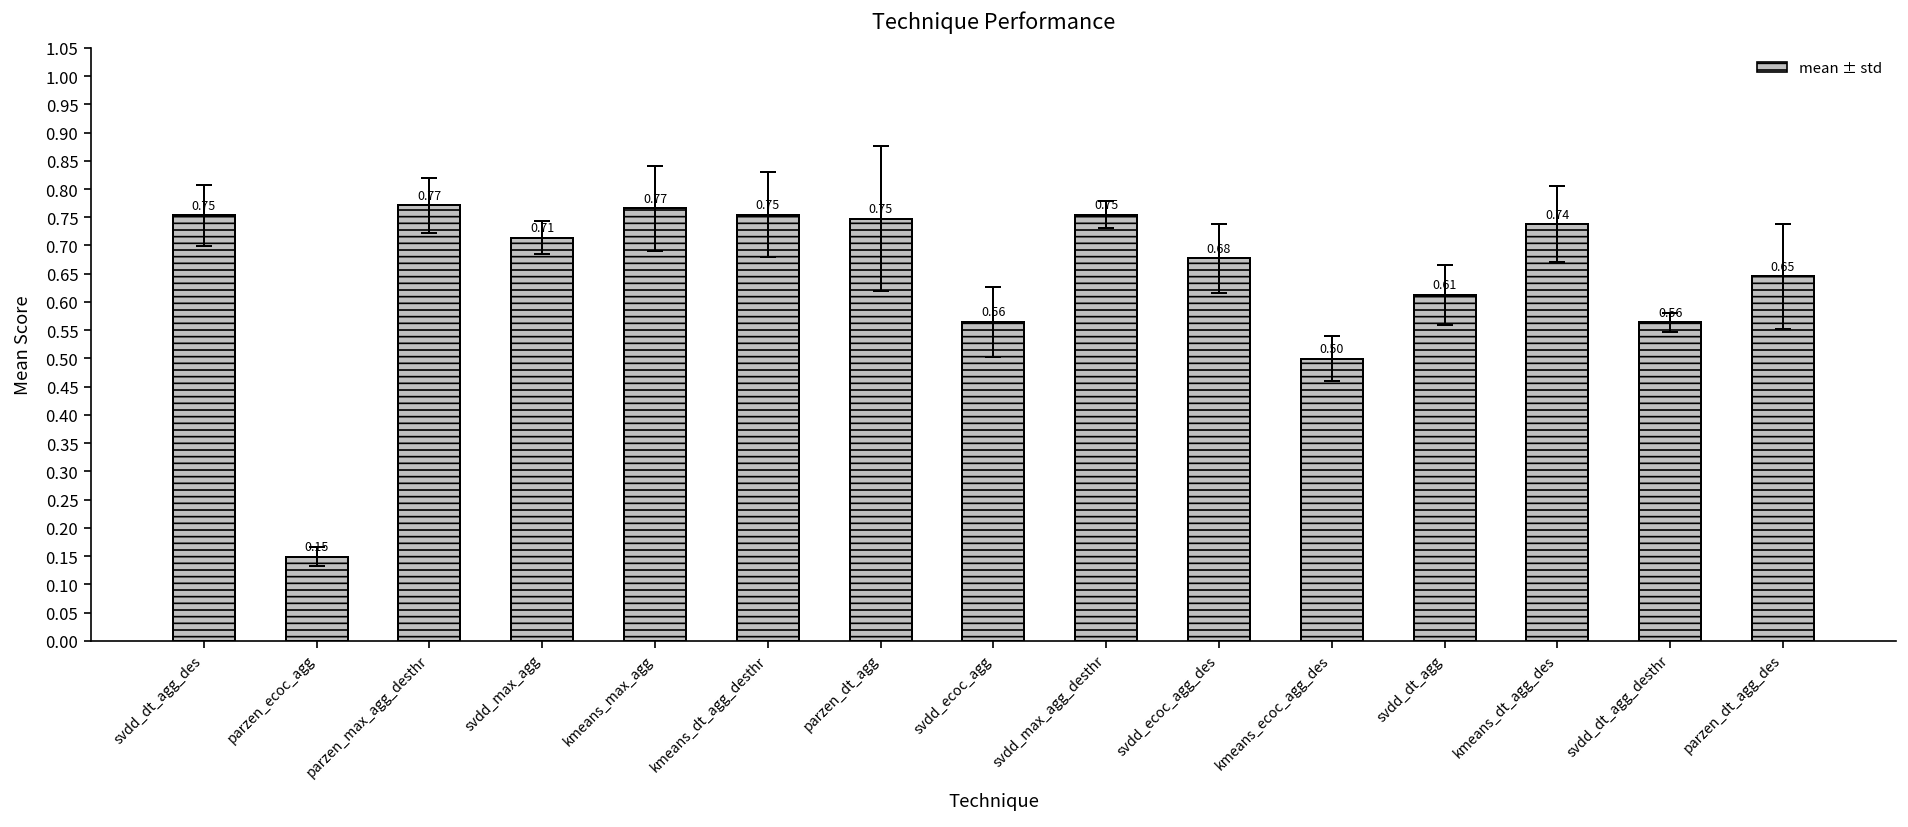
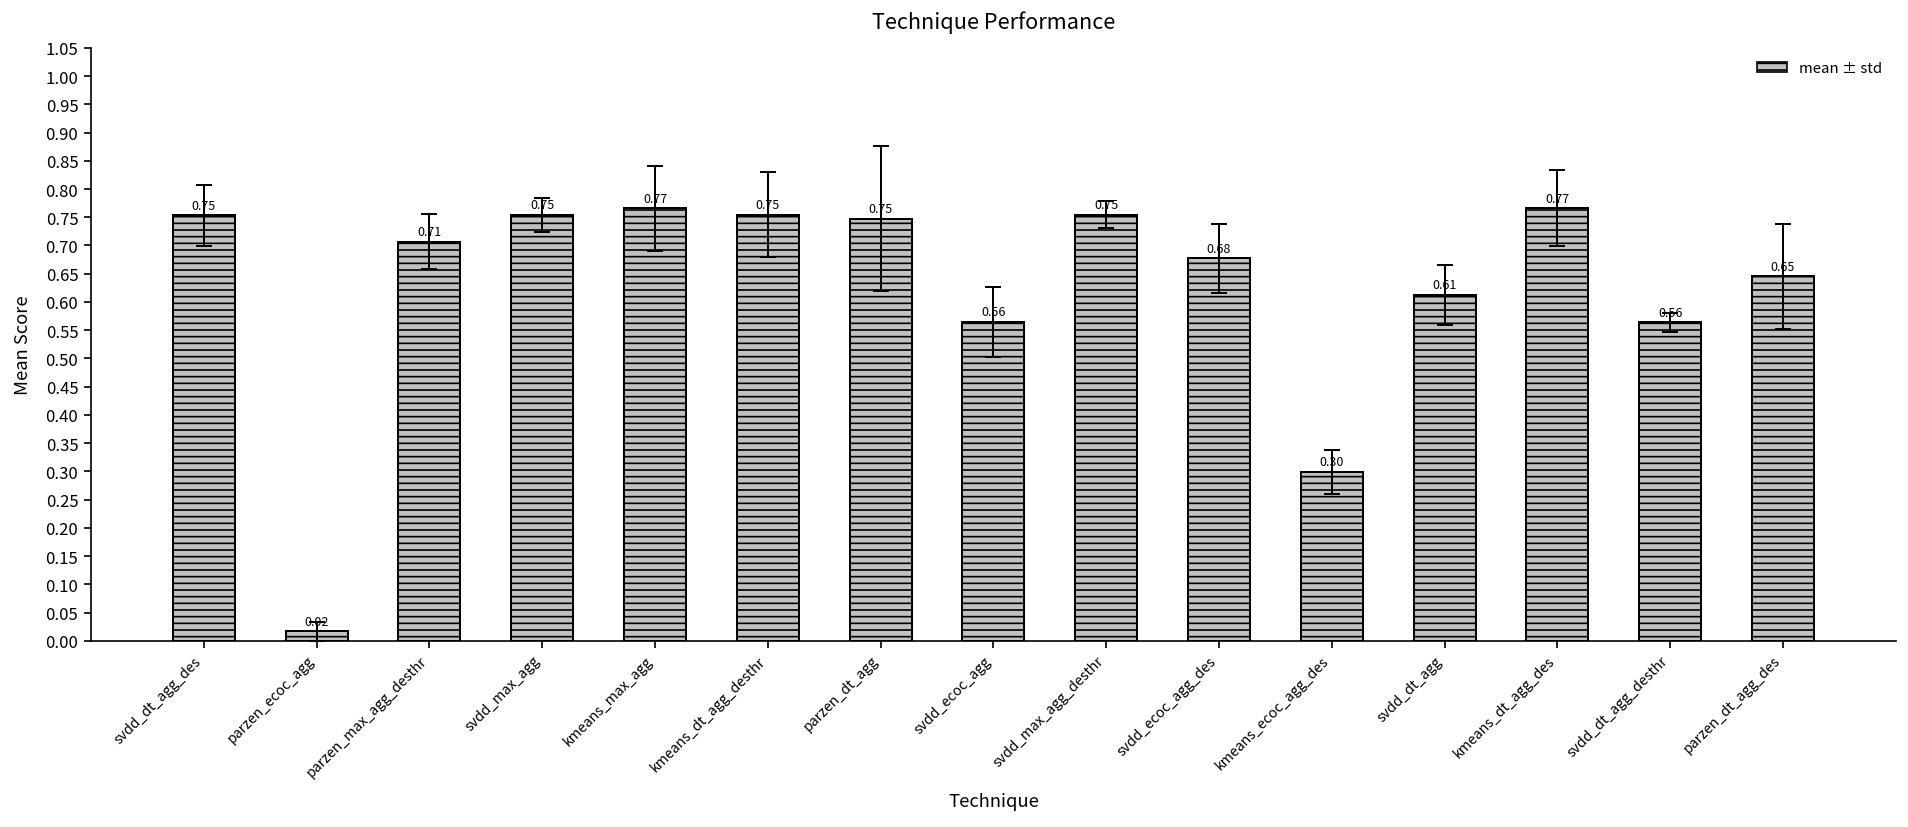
mean ± std, parzen_ecoc_agg: 0.15 -> 0.02
mean ± std, parzen_max_agg_desthr: 0.77 -> 0.71
mean ± std, svdd_max_agg: 0.71 -> 0.75
mean ± std, kmeans_ecoc_agg_des: 0.50 -> 0.30
mean ± std, kmeans_dt_agg_des: 0.74 -> 0.77
